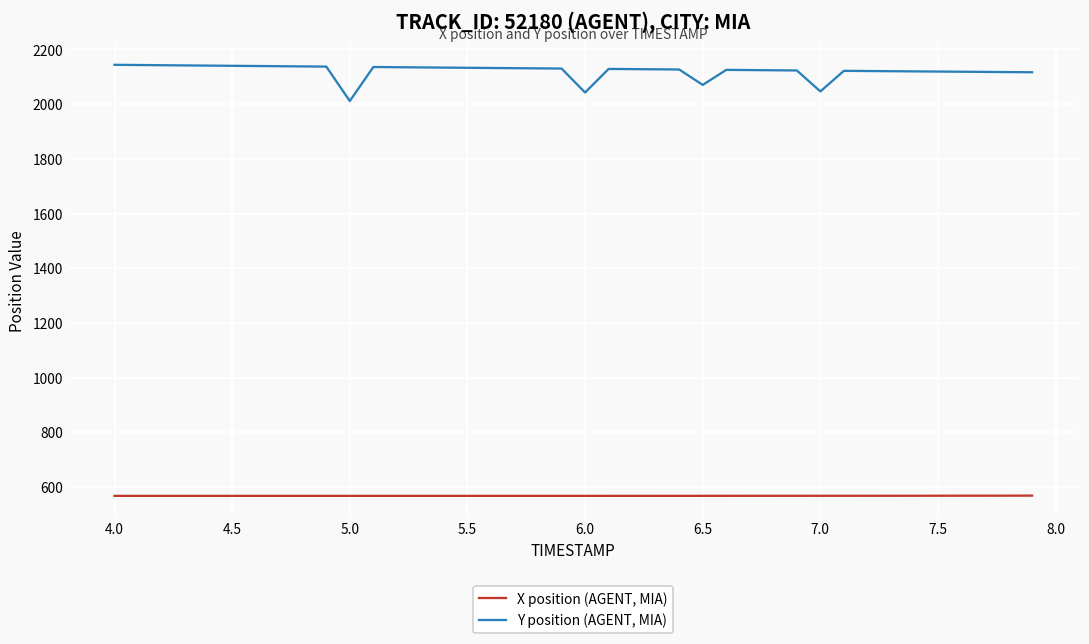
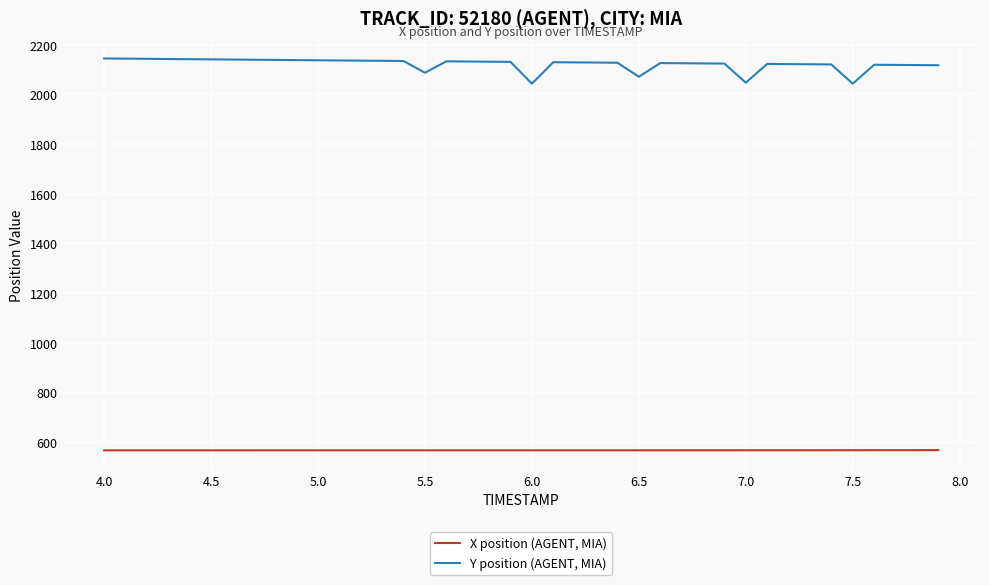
Y position (AGENT, MIA), 5.0: 2010 -> 2140
Y position (AGENT, MIA), 5.5: 2130 -> 2090
Y position (AGENT, MIA), 7.5: 2120 -> 2040
